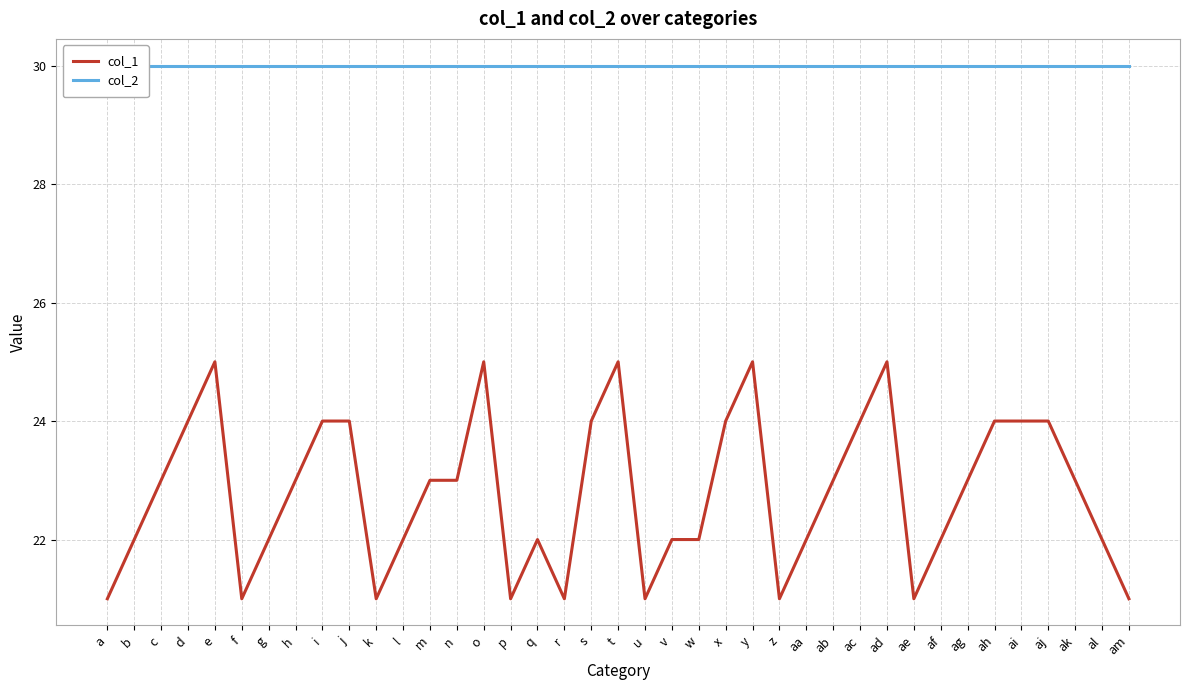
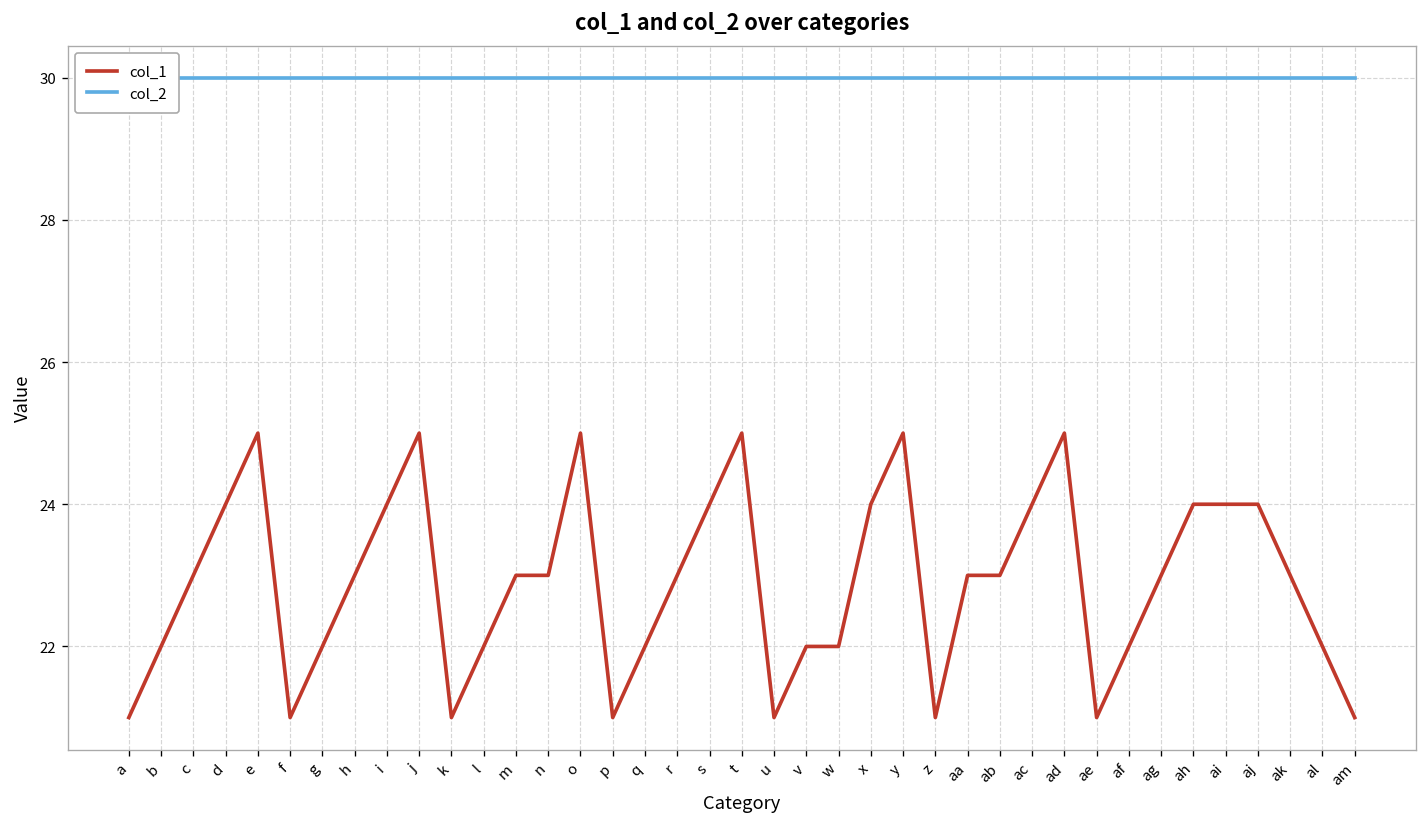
col_1, j: 24 -> 25
col_1, r: 21 -> 23
col_1, aa: 22 -> 23
